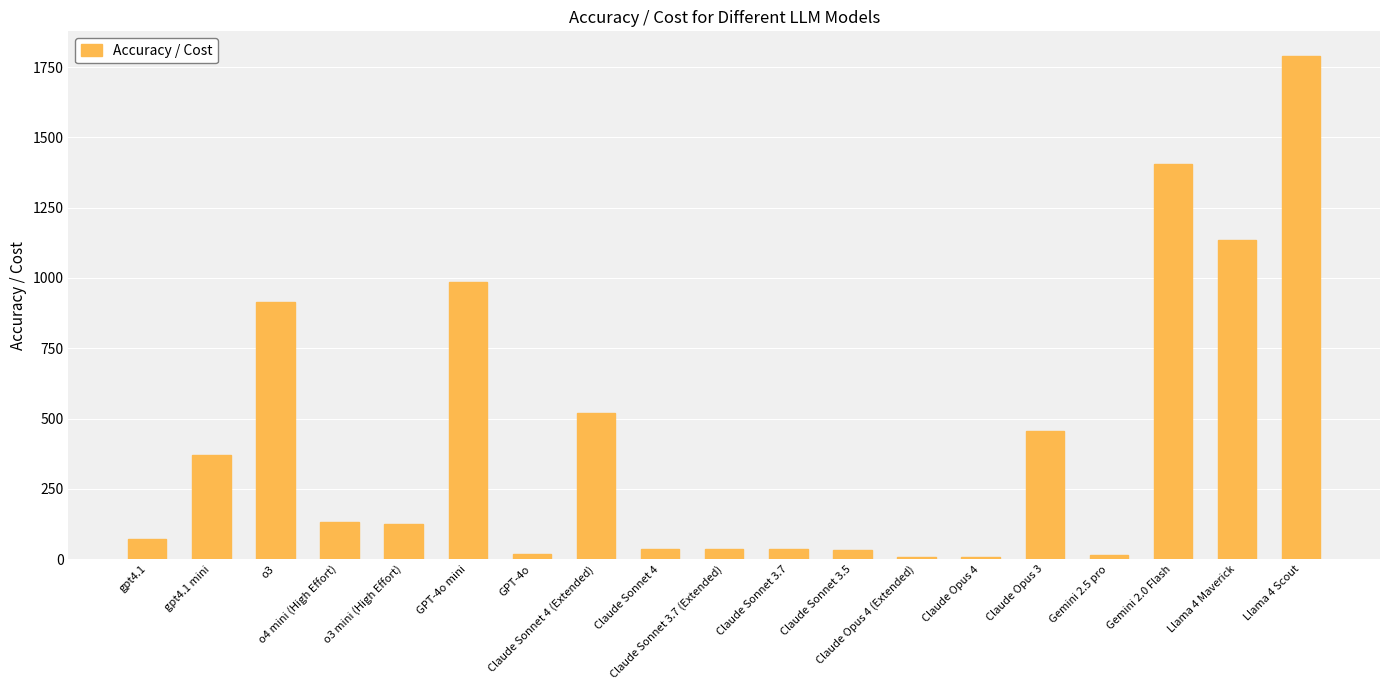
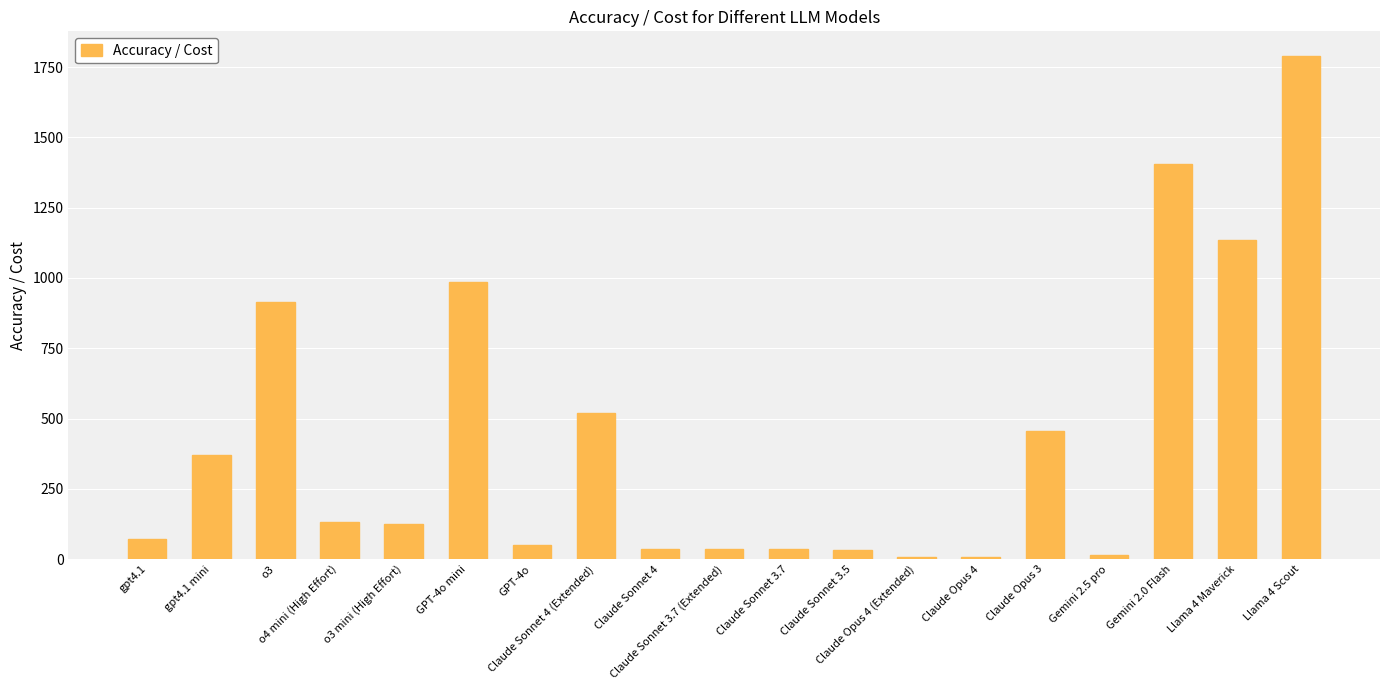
GPT-4o: 20 -> 50
